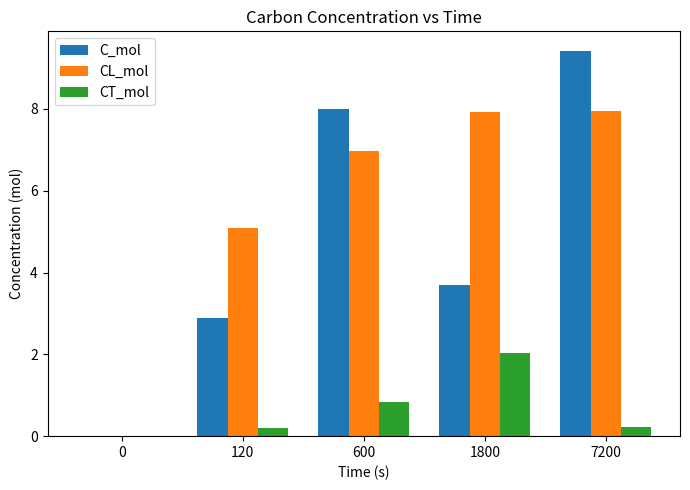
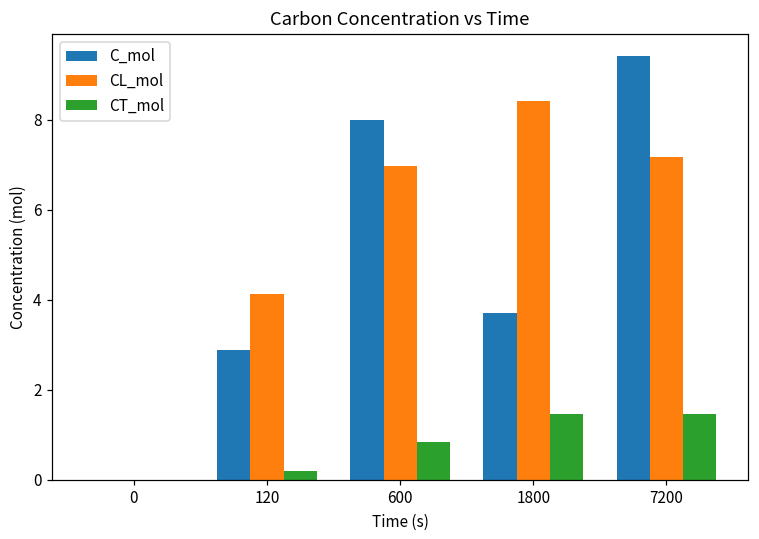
CL_mol, 120: 5.1 -> 4.1
CL_mol, 1800: 7.9 -> 8.4
CT_mol, 1800: 2.0 -> 1.5
CL_mol, 7200: 8.0 -> 7.2
CT_mol, 7200: 0.2 -> 1.5
